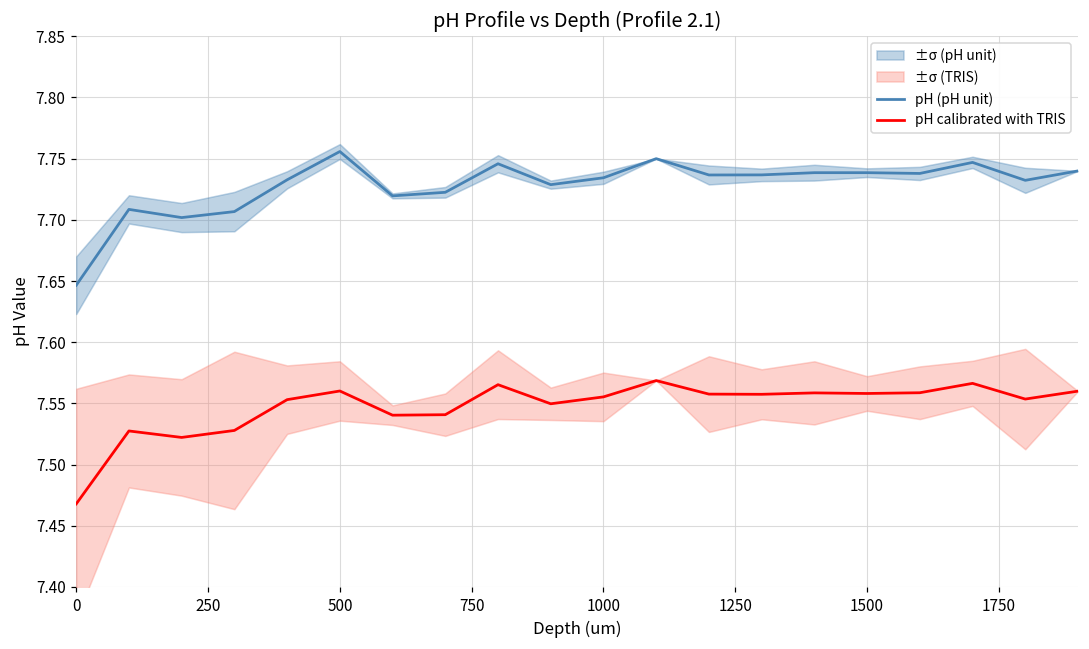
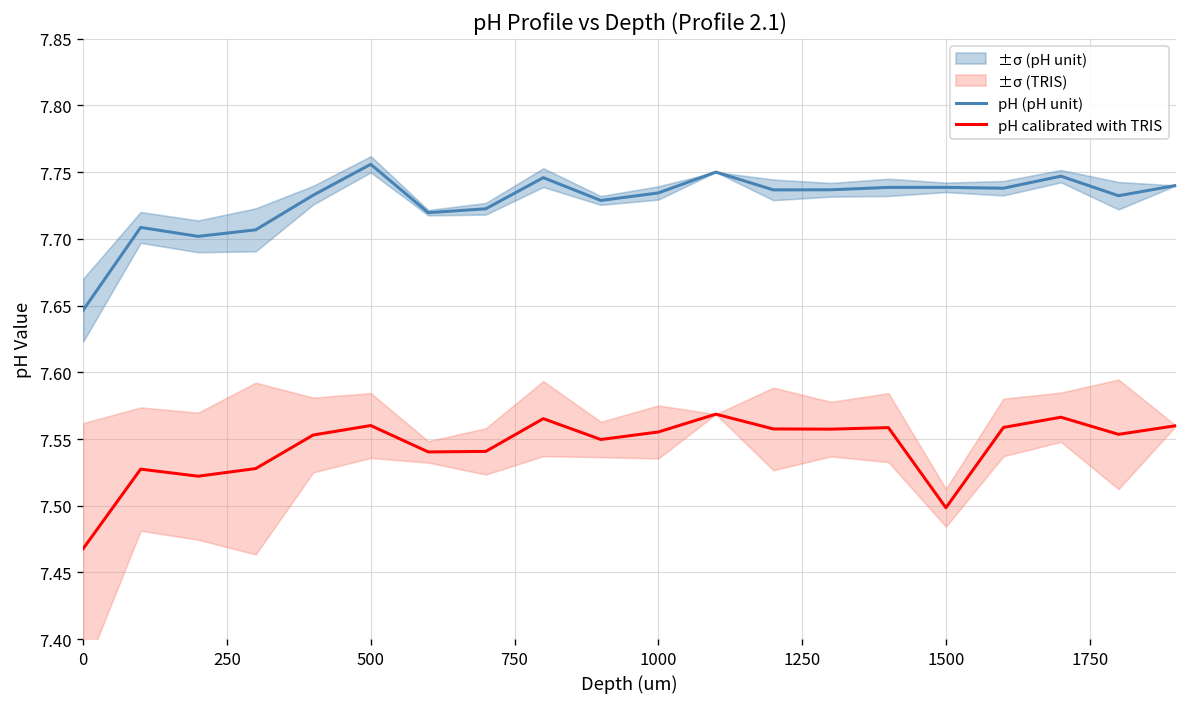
pH calibrated with TRIS, 1500: 7.558 -> 7.498
